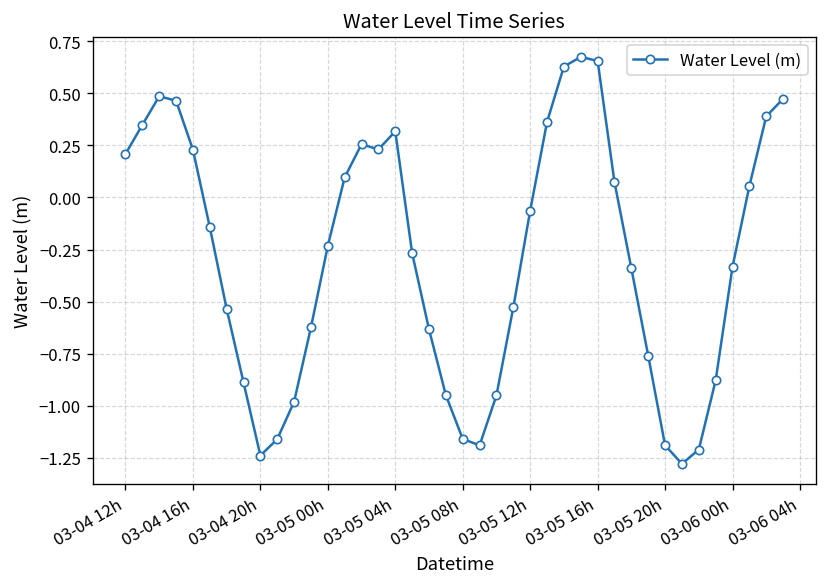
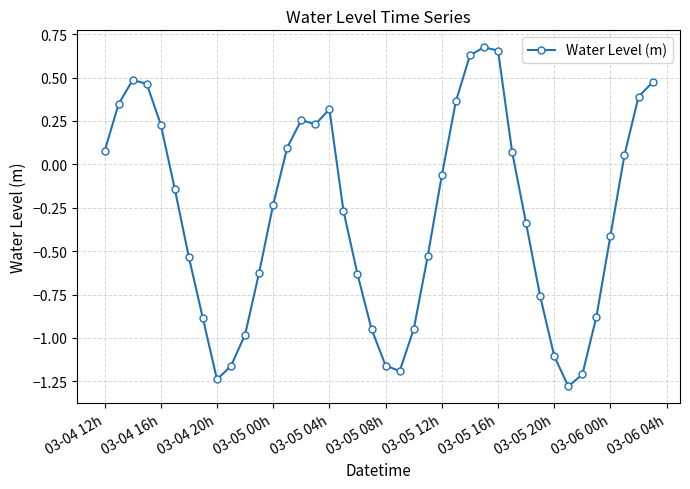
03-04 12h: 0.21 -> 0.08
03-05 20h: -1.19 -> -1.10
03-06 00h: -0.33 -> -0.41
